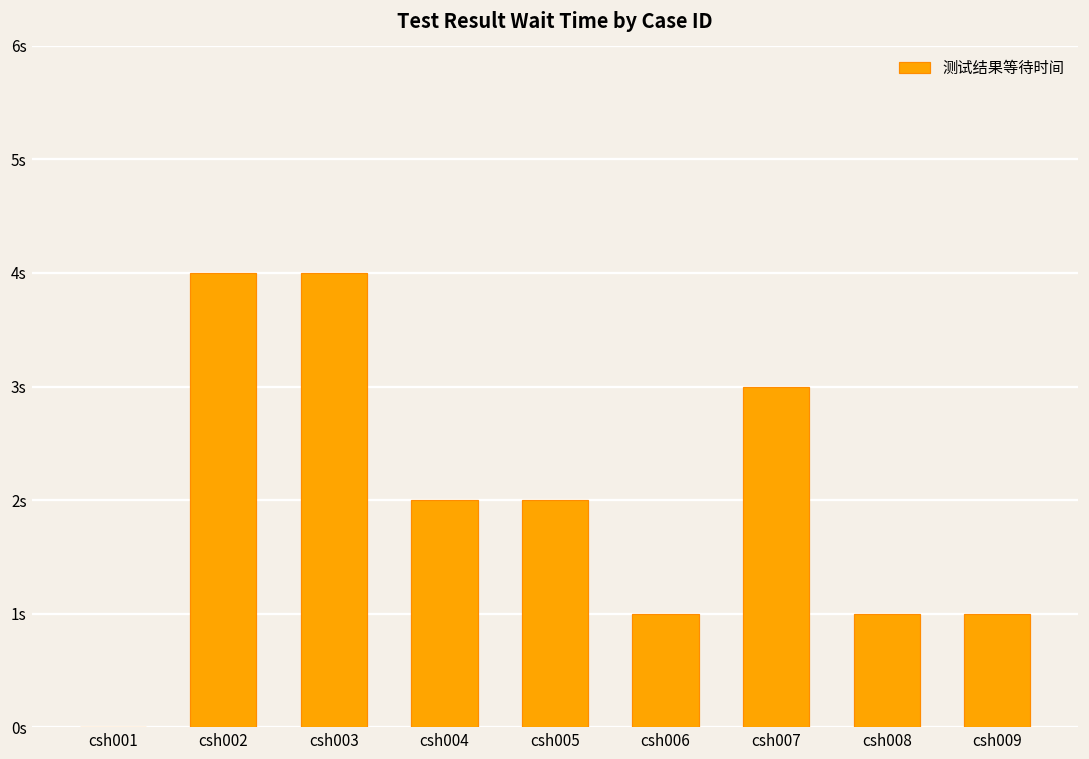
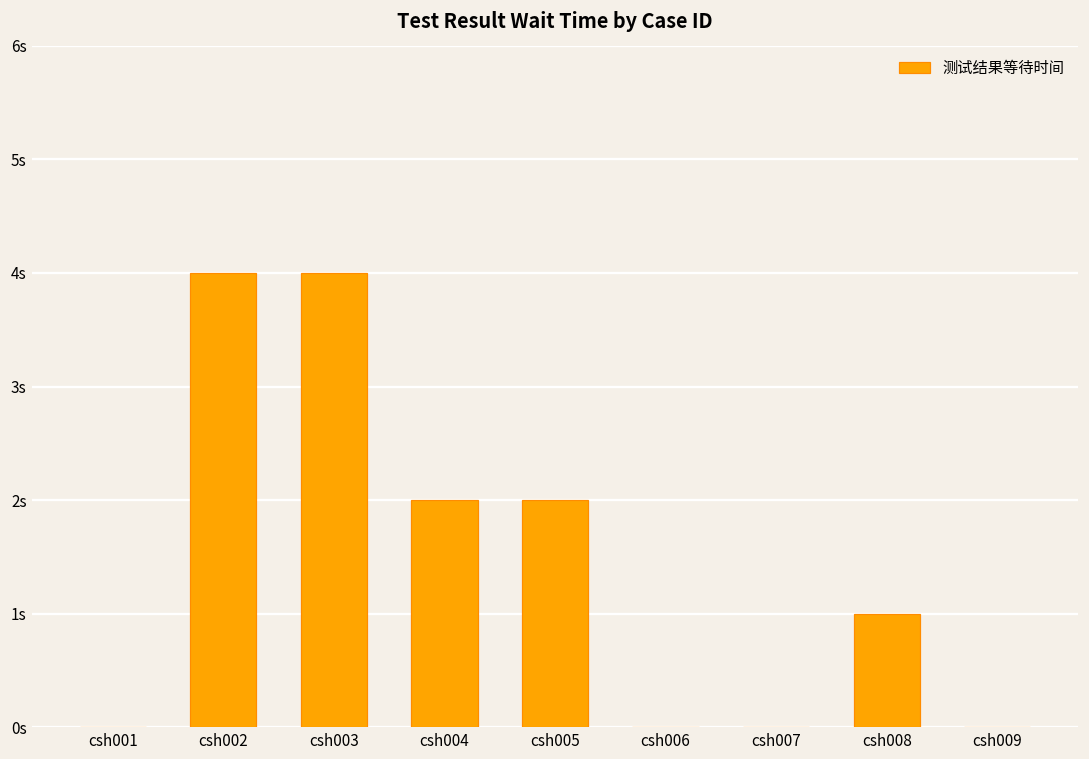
csh006: 1s -> 0s
csh007: 3s -> 0s
csh009: 1s -> 0s
